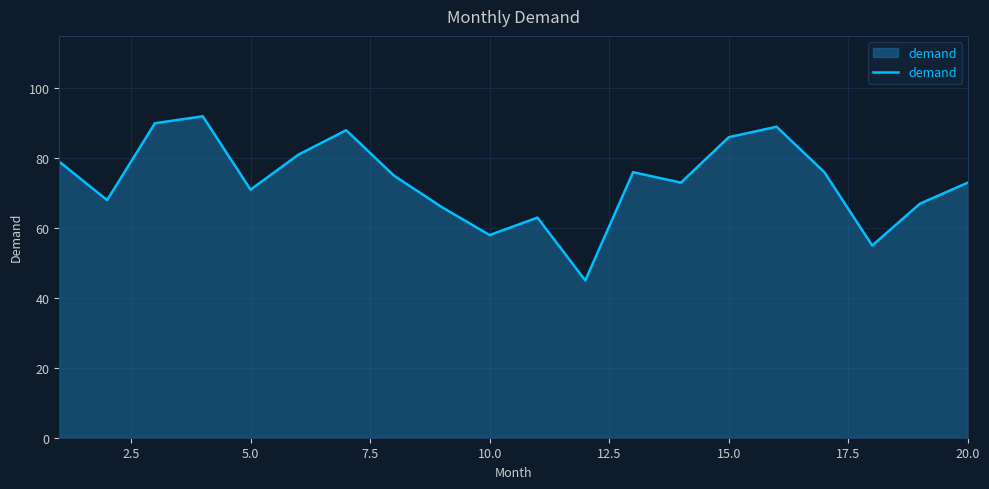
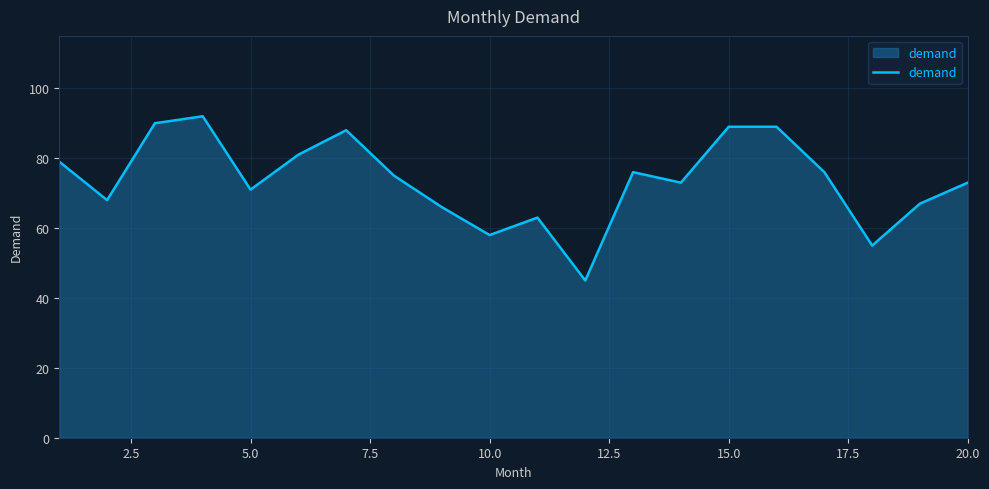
15.0: 86 -> 89
